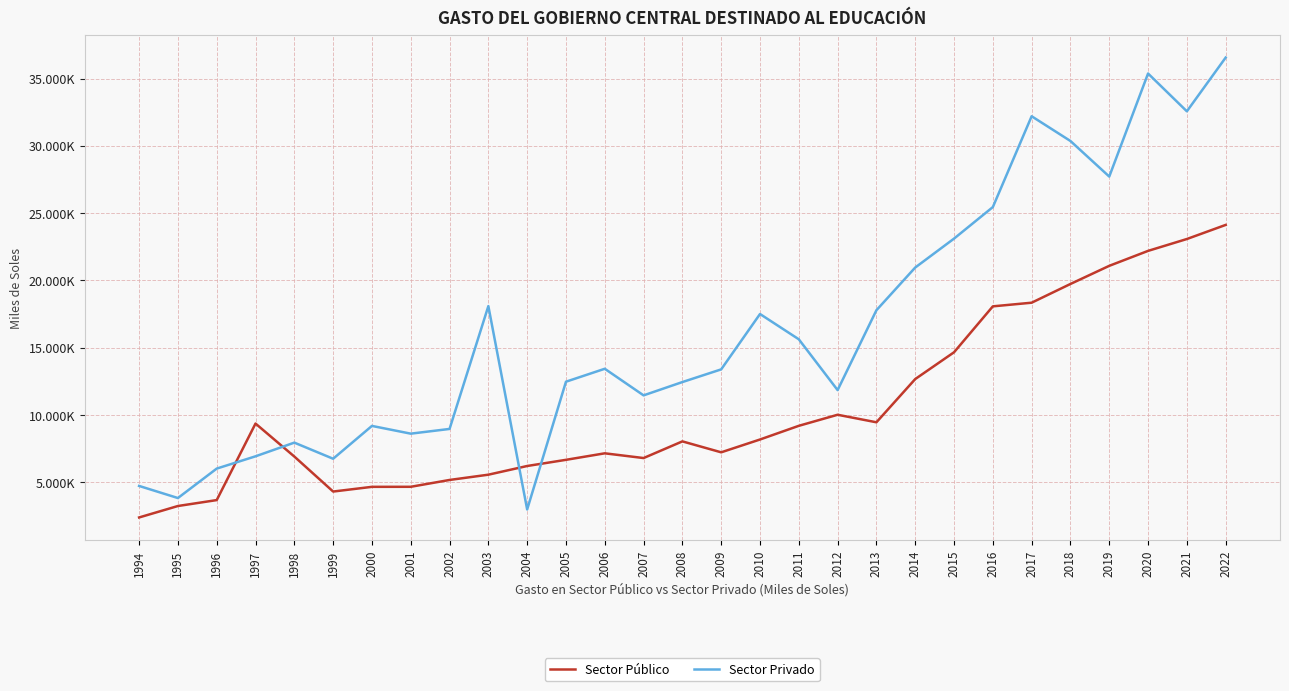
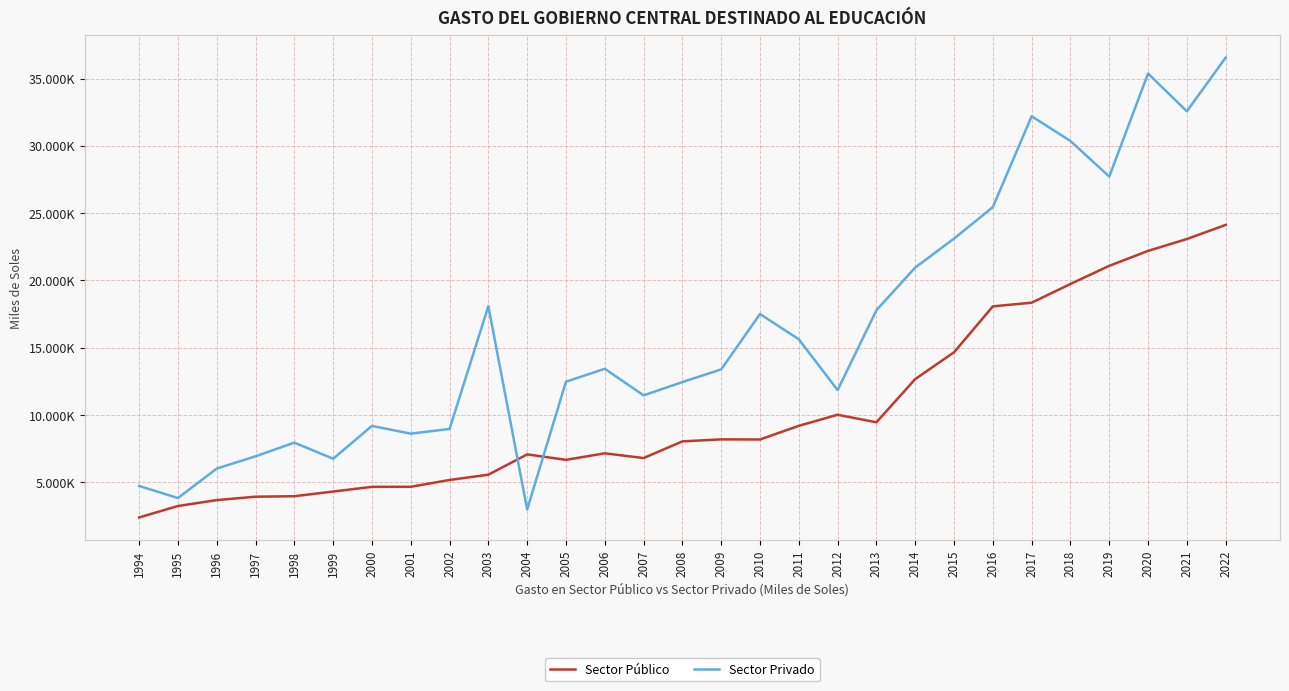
Sector Público, 1997: 9400 -> 3900
Sector Público, 1998: 6900 -> 4000
Sector Público, 2004: 6200 -> 7100
Sector Público, 2009: 7200 -> 8200
